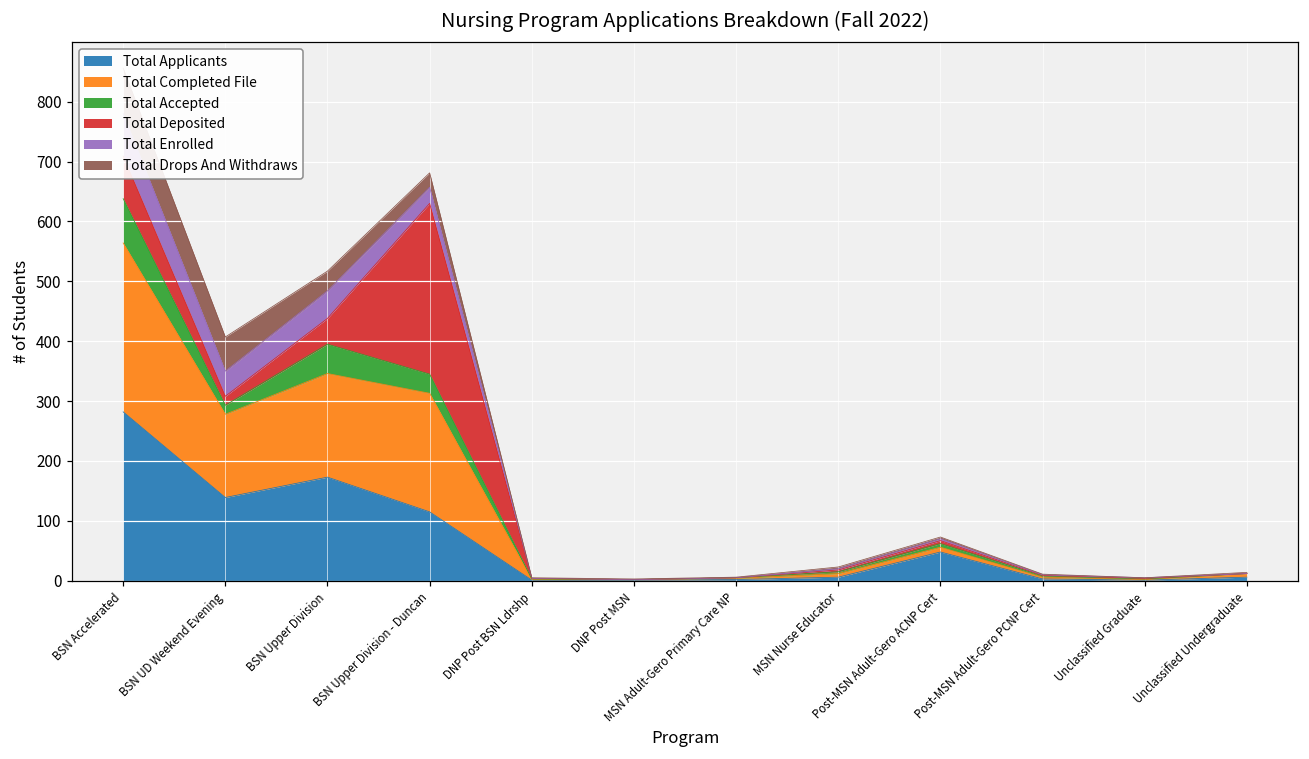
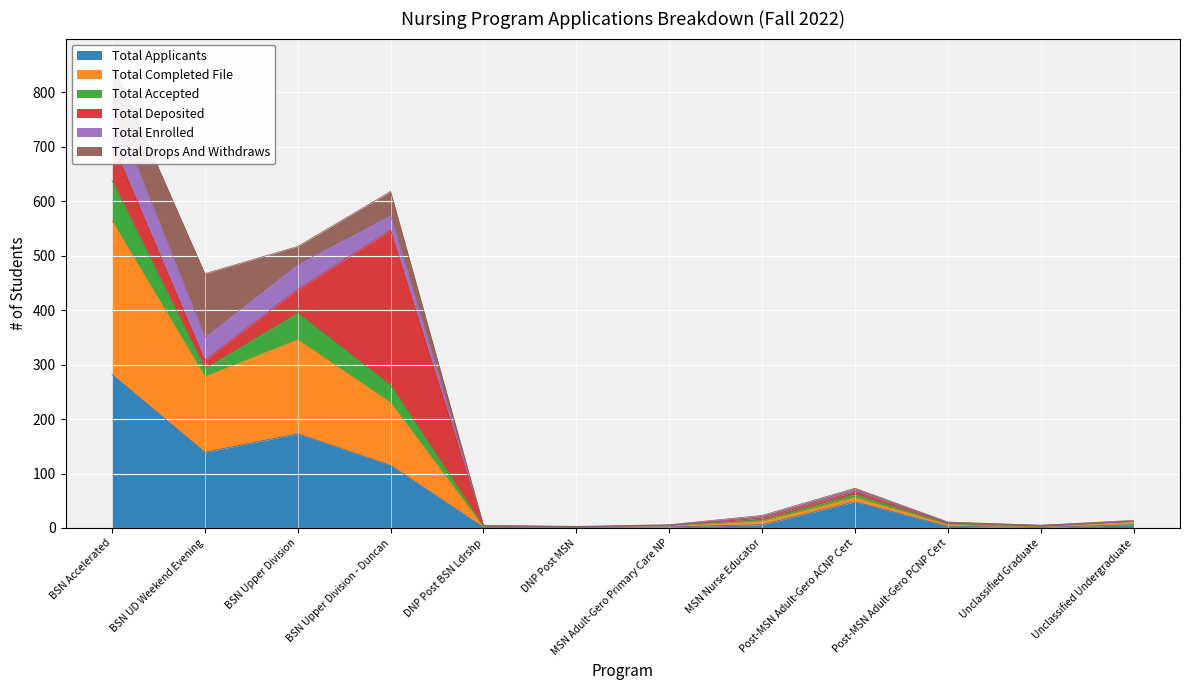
Total Drops And Withdraws, BSN UD Weekend Evening: 60 -> 120
Total Completed File, BSN Upper Division - Duncan: 200 -> 120
Total Drops And Withdraws, BSN Upper Division - Duncan: 20 -> 40
